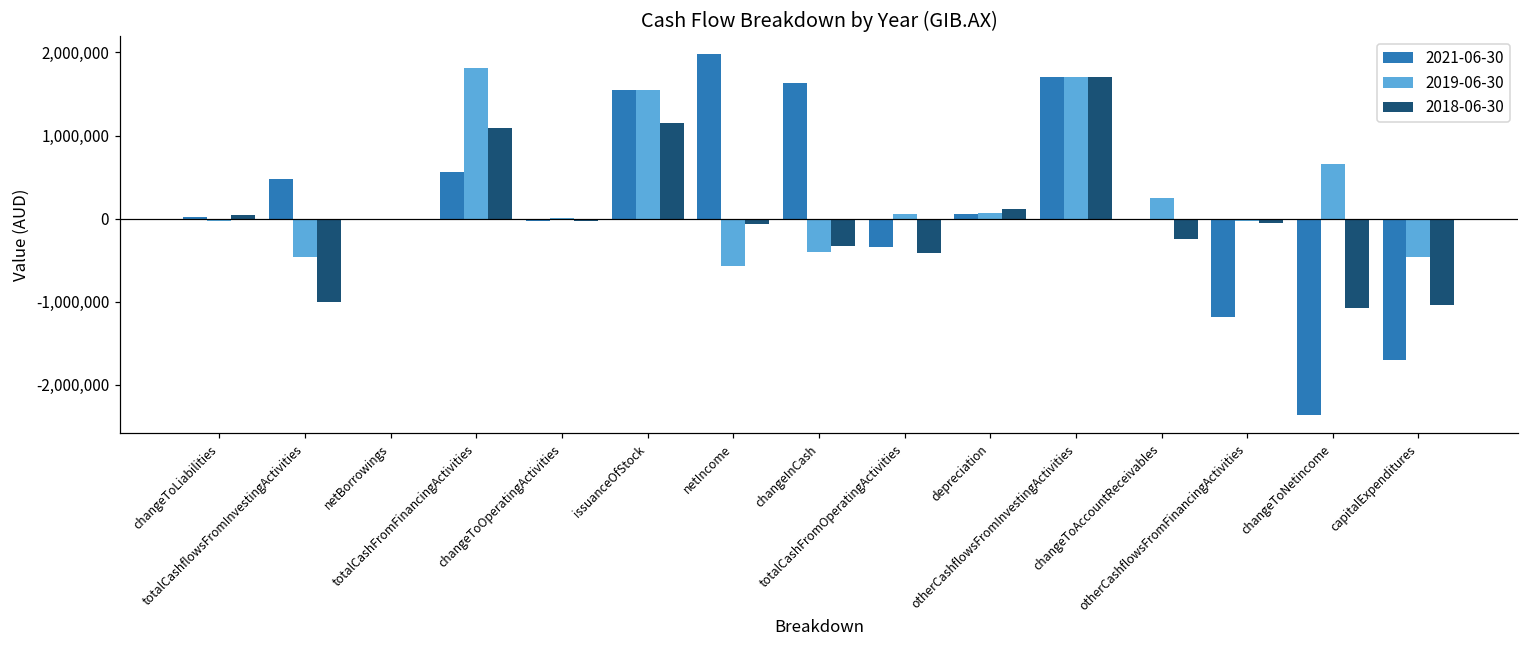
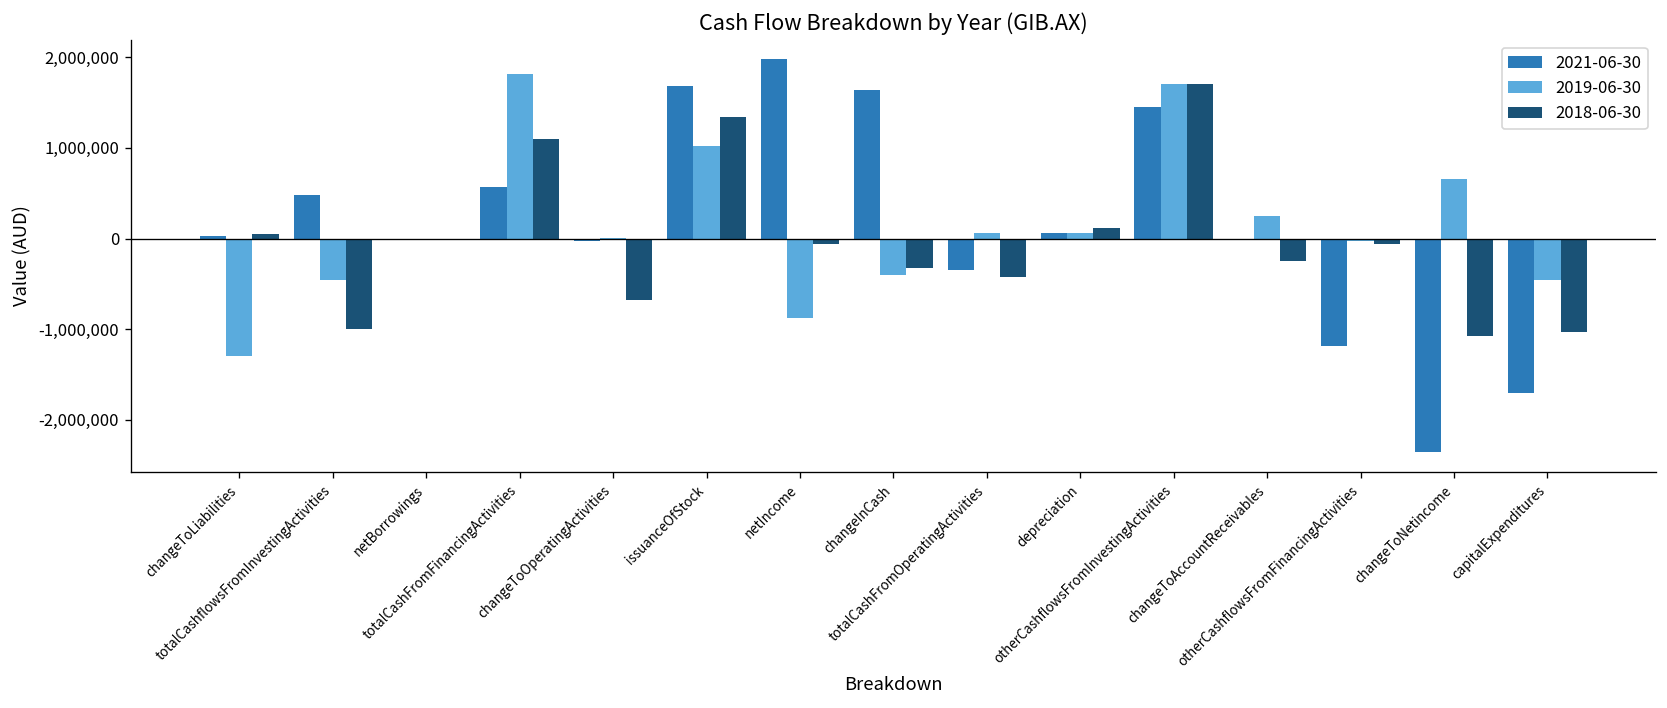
2019-06-30, changeToLiabilities: 0 -> -1,300,000
2018-06-30, changeToOperatingActivities: 0 -> -700,000
2021-06-30, issuanceOfStock: 1,500,000 -> 1,700,000
2019-06-30, issuanceOfStock: 1,500,000 -> 1,000,000
2018-06-30, issuanceOfStock: 1,200,000 -> 1,300,000
2019-06-30, netIncome: -600,000 -> -900,000
2021-06-30, otherCashflowsFromInvestingActivities: 1,700,000 -> 1,500,000
